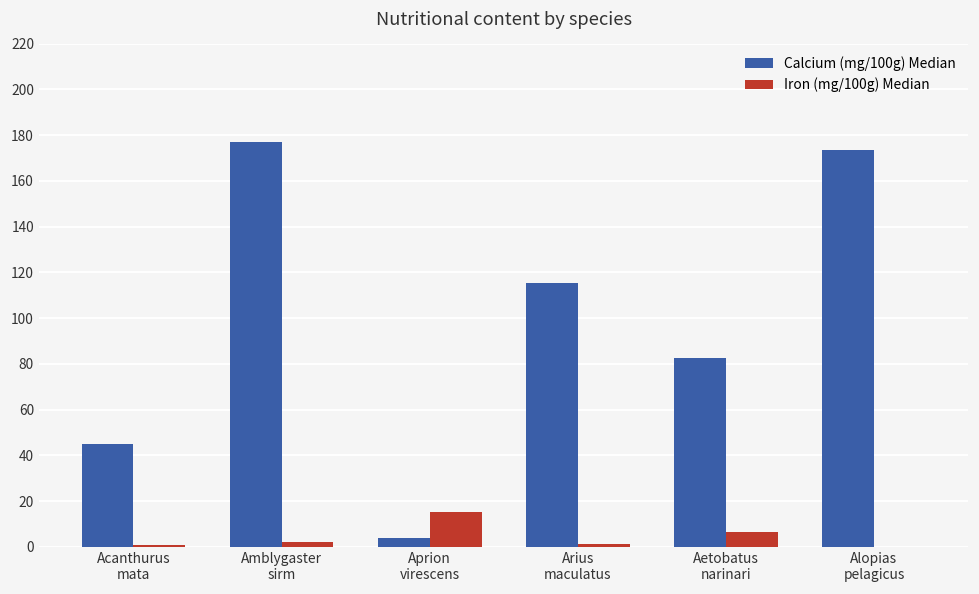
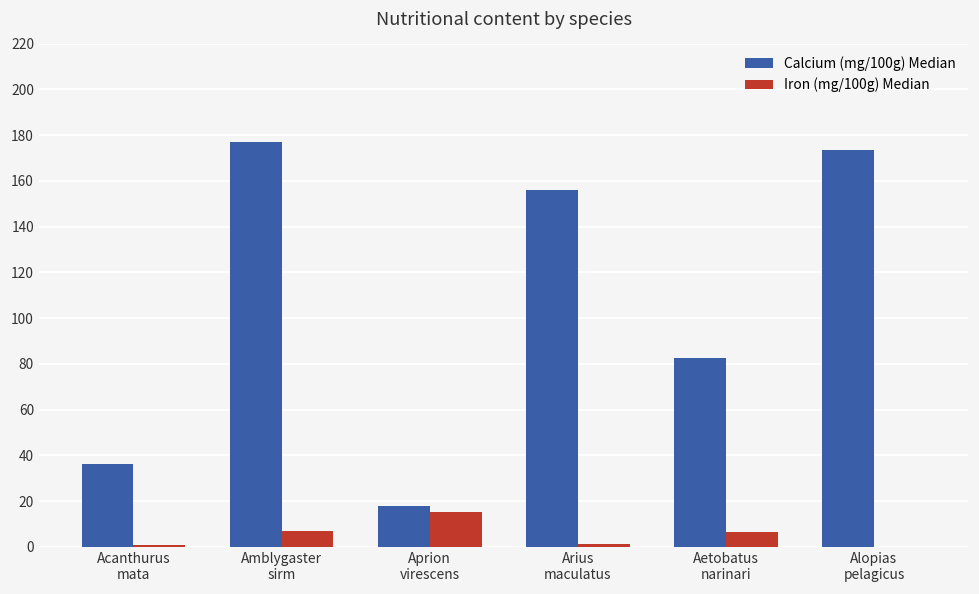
Calcium (mg/100g) Median, Acanthurus mata: 45 -> 36
Iron (mg/100g) Median, Amblygaster sirm: 2 -> 7
Calcium (mg/100g) Median, Aprion virescens: 4 -> 18
Calcium (mg/100g) Median, Arius maculatus: 115 -> 156
